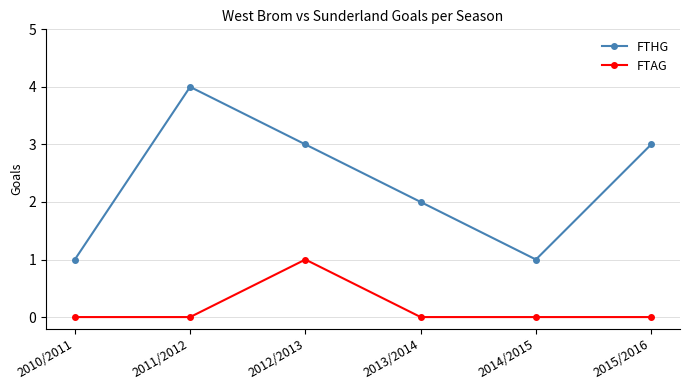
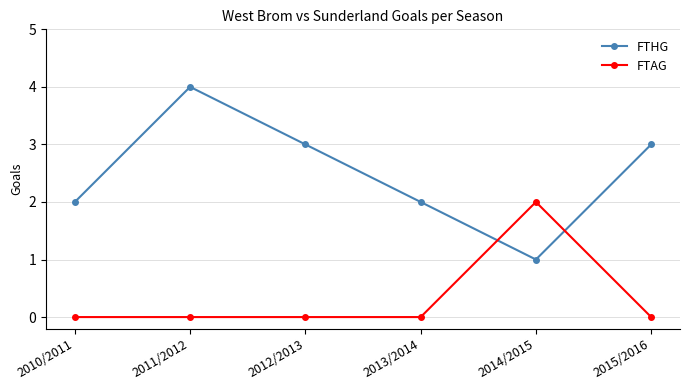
FTHG, 2010/2011: 1 -> 2
FTAG, 2012/2013: 1 -> 0
FTAG, 2014/2015: 0 -> 2
